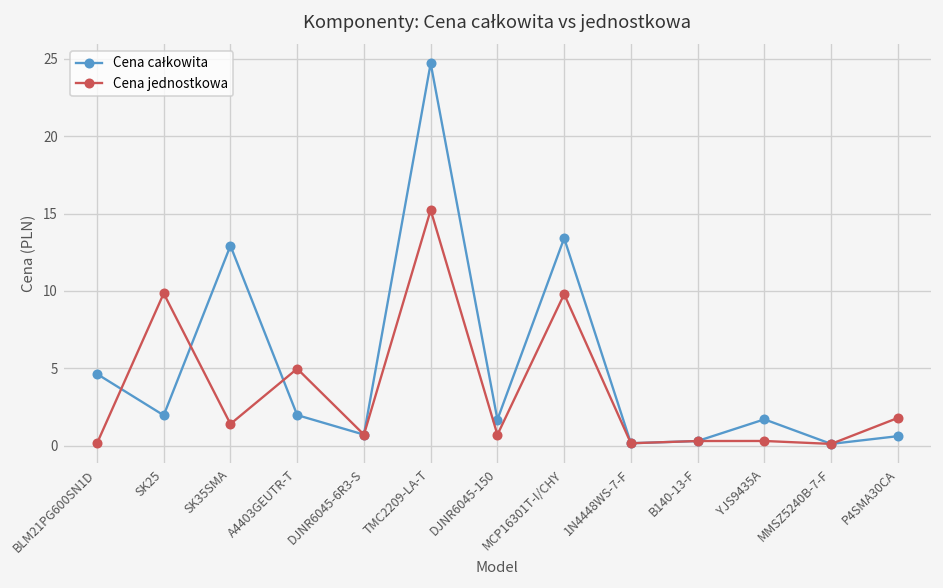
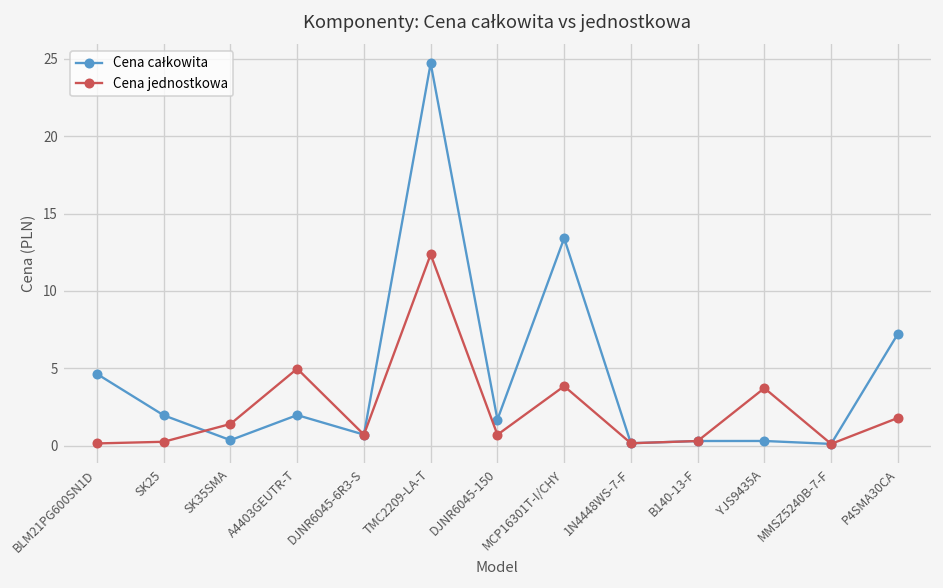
Cena jednostkowa, SK25: 9.8 -> 0.2
Cena całkowita, SK35SMA: 12.9 -> 0.3
Cena jednostkowa, TMC2209-LA-T: 15.2 -> 12.4
Cena jednostkowa, MCP16301T-I/CHY: 9.8 -> 3.8
Cena całkowita, YJS9435A: 1.7 -> 0.3
Cena jednostkowa, YJS9435A: 0.3 -> 3.7
Cena całkowita, P4SMA30CA: 0.6 -> 7.2
